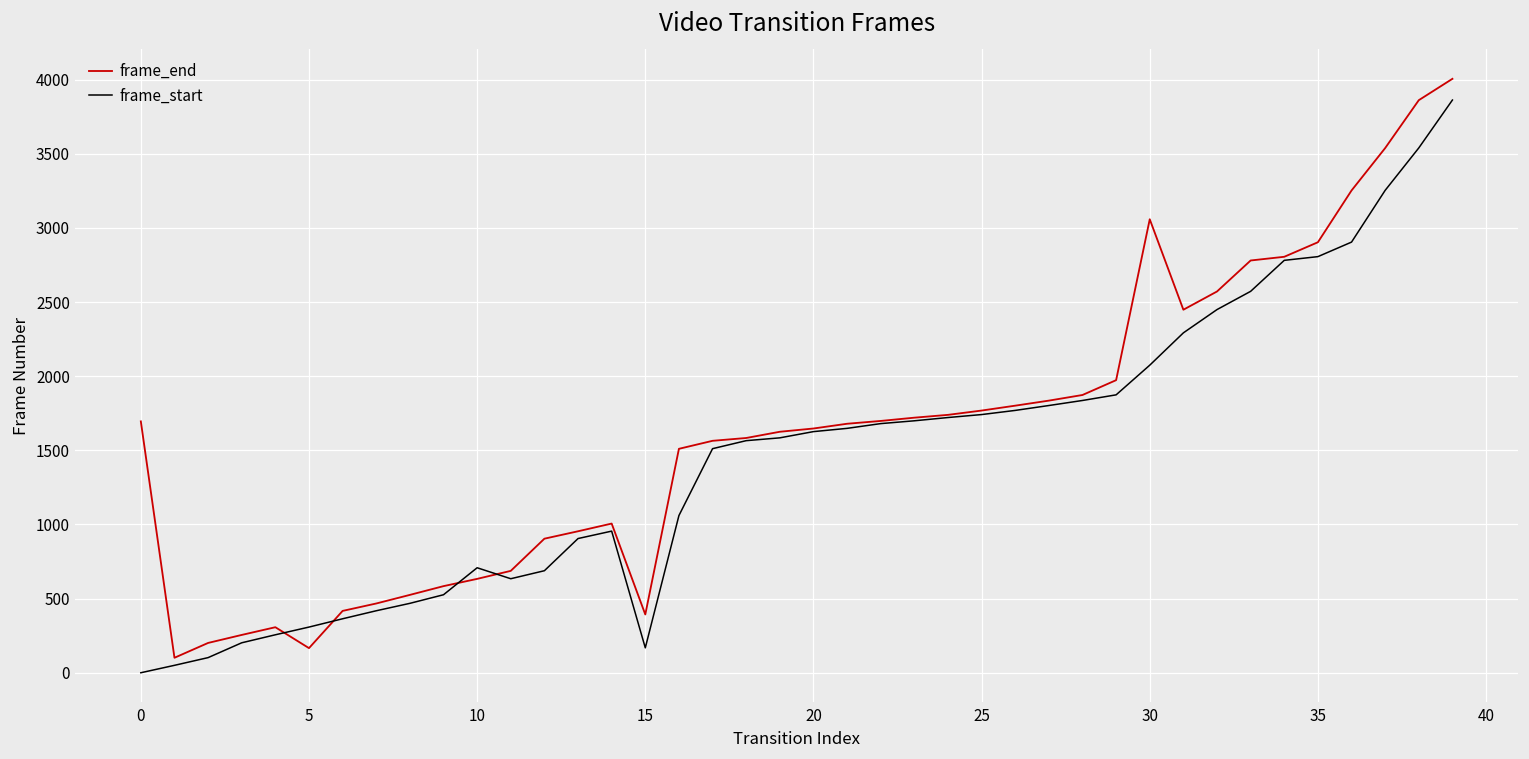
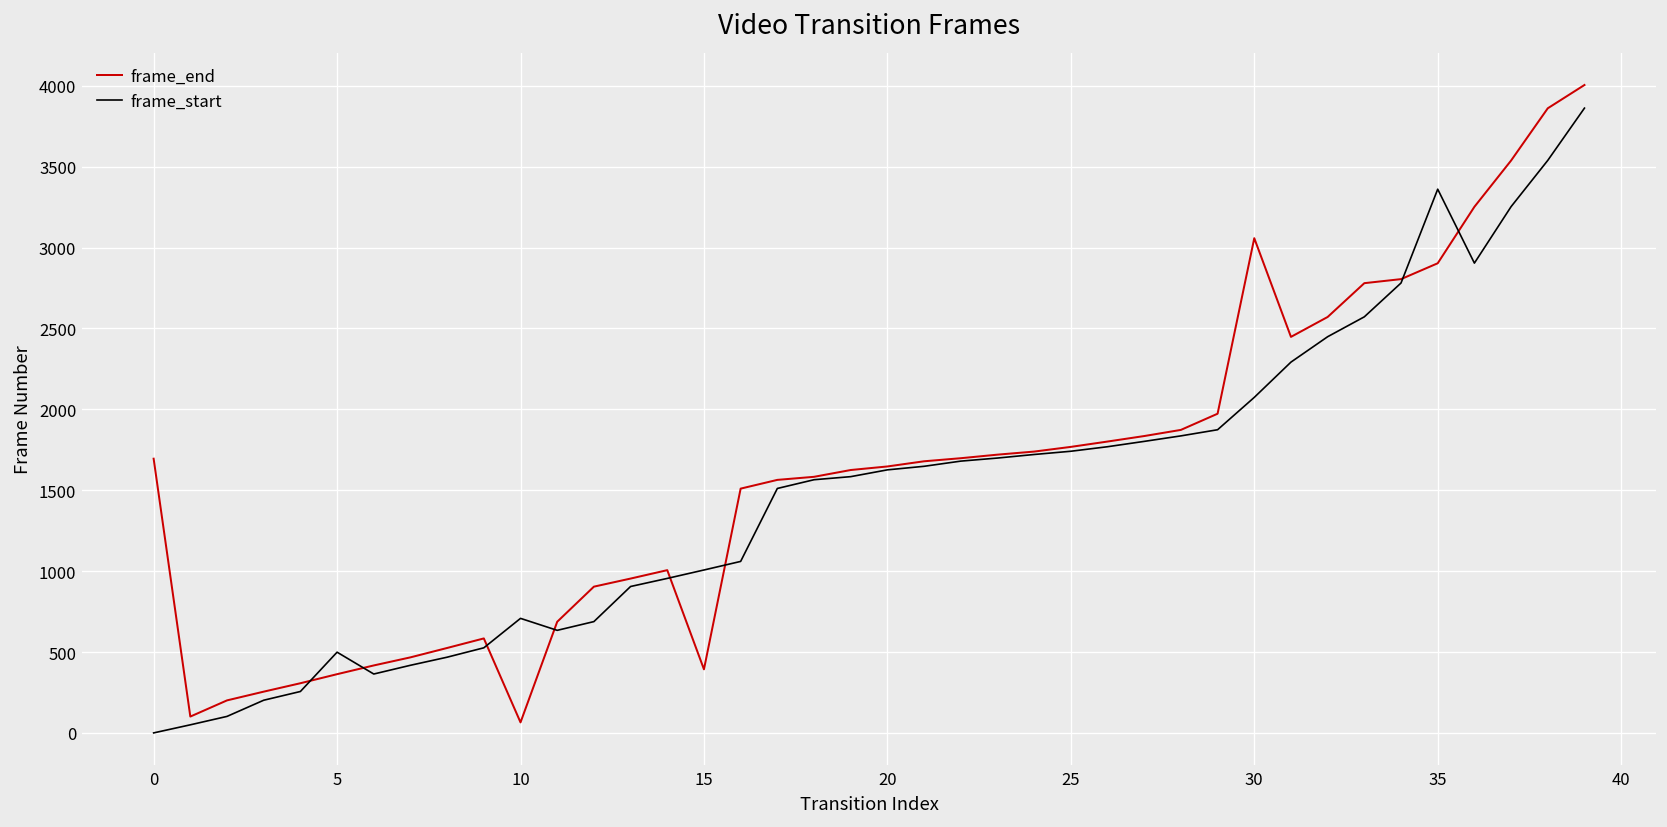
frame_end, 5: 170 -> 360
frame_start, 5: 310 -> 500
frame_end, 10: 630 -> 70
frame_start, 15: 170 -> 1010
frame_start, 35: 2810 -> 3360
